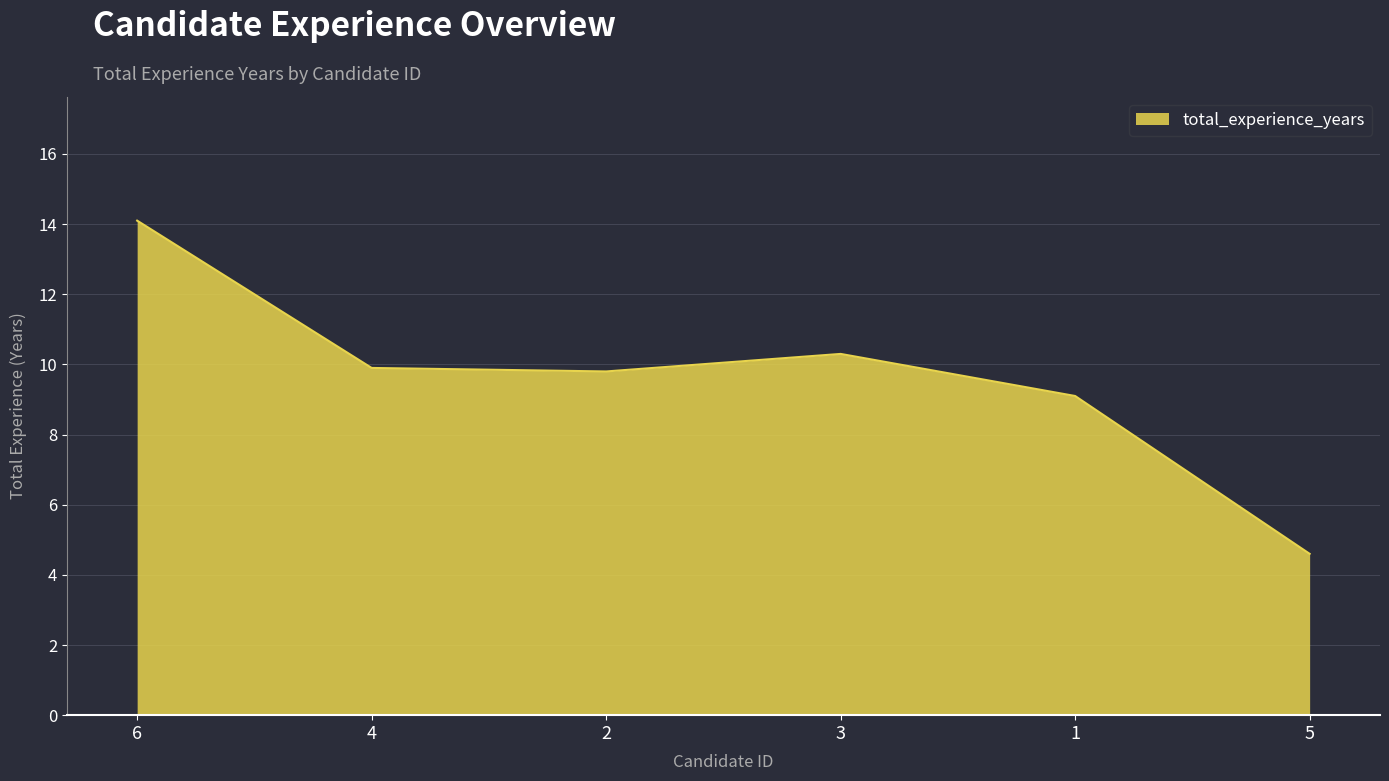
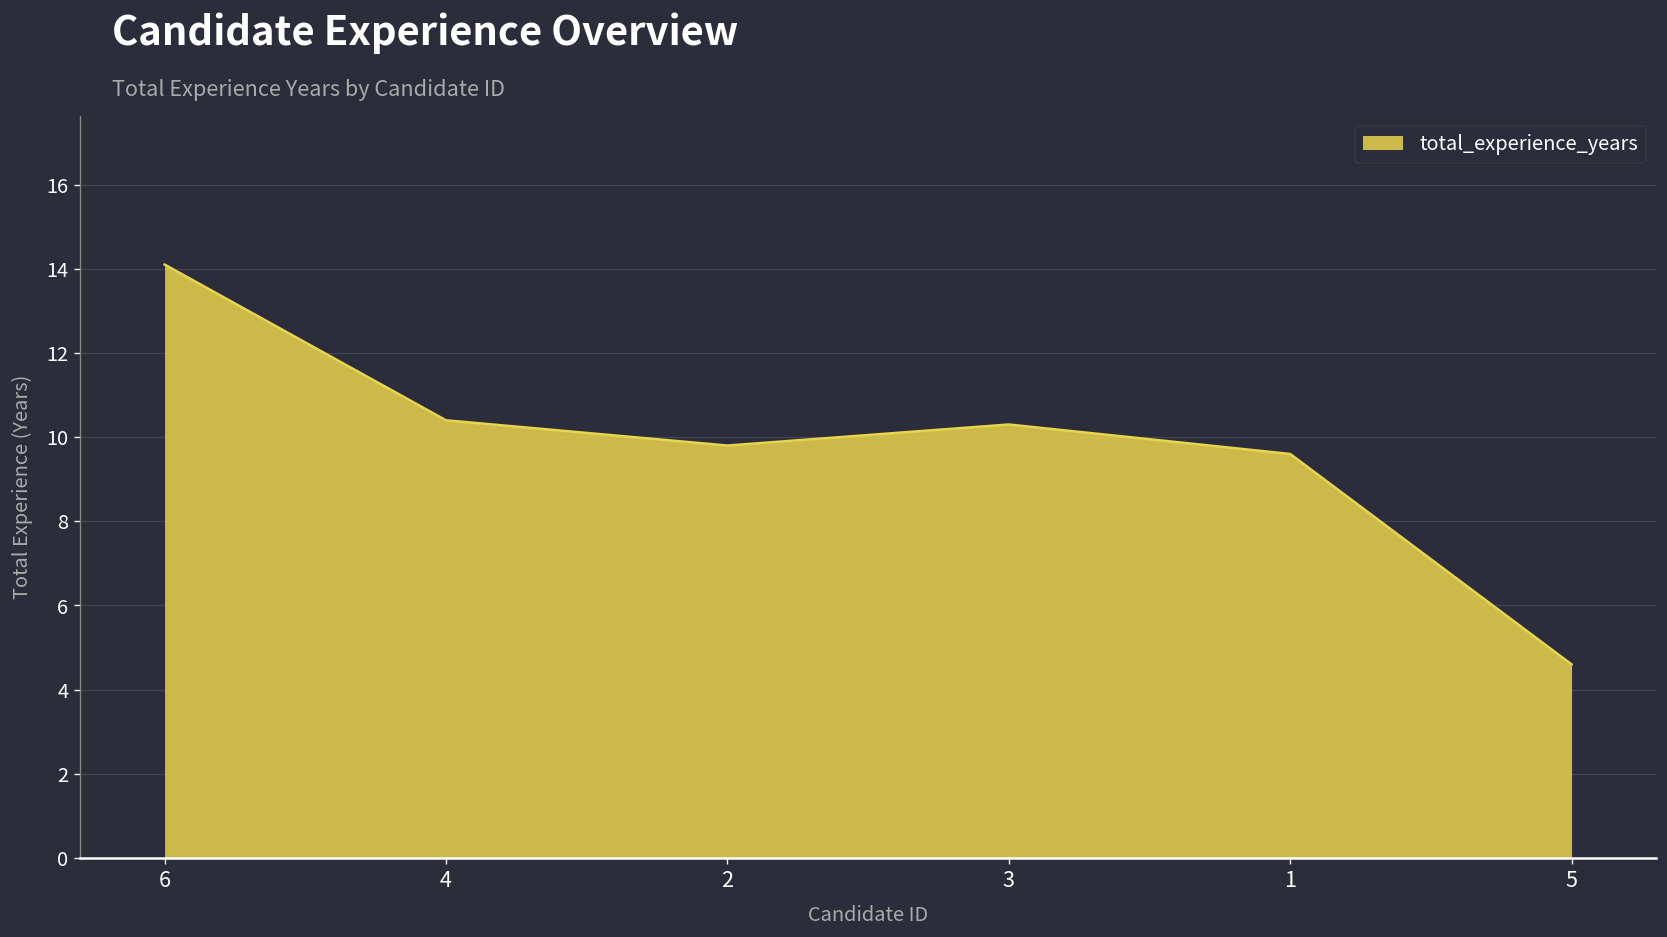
4: 9.9 -> 10.4
1: 9.1 -> 9.6
